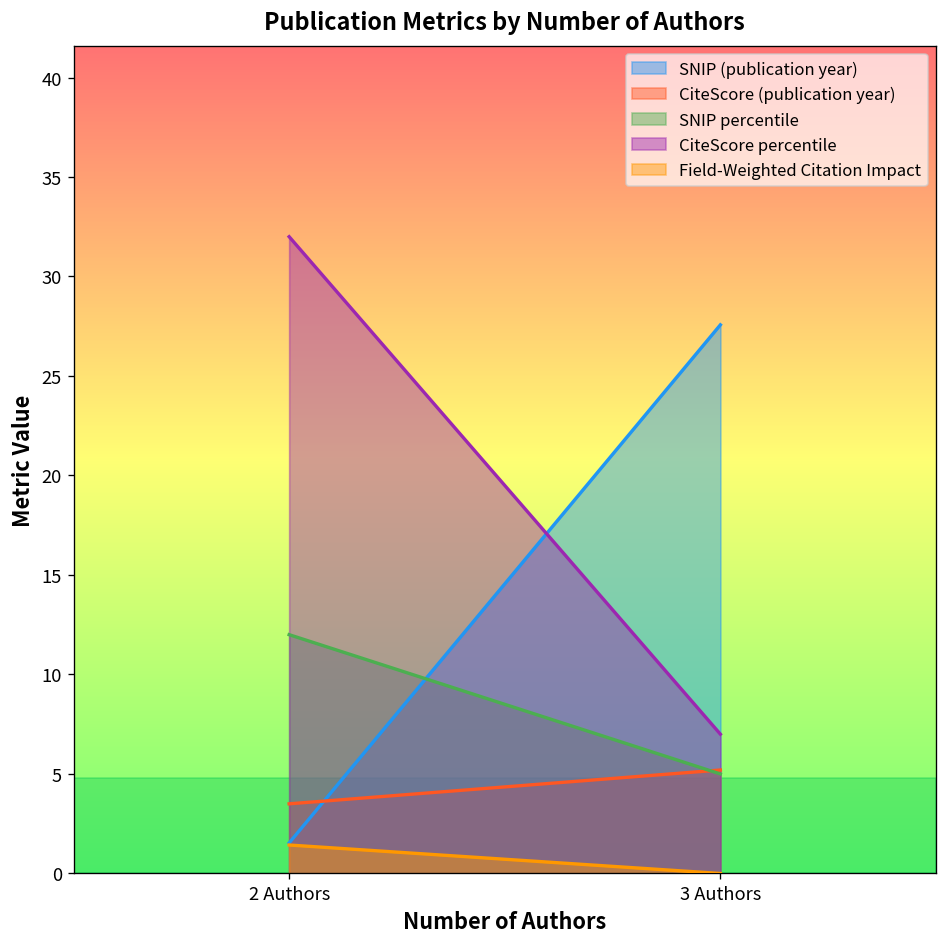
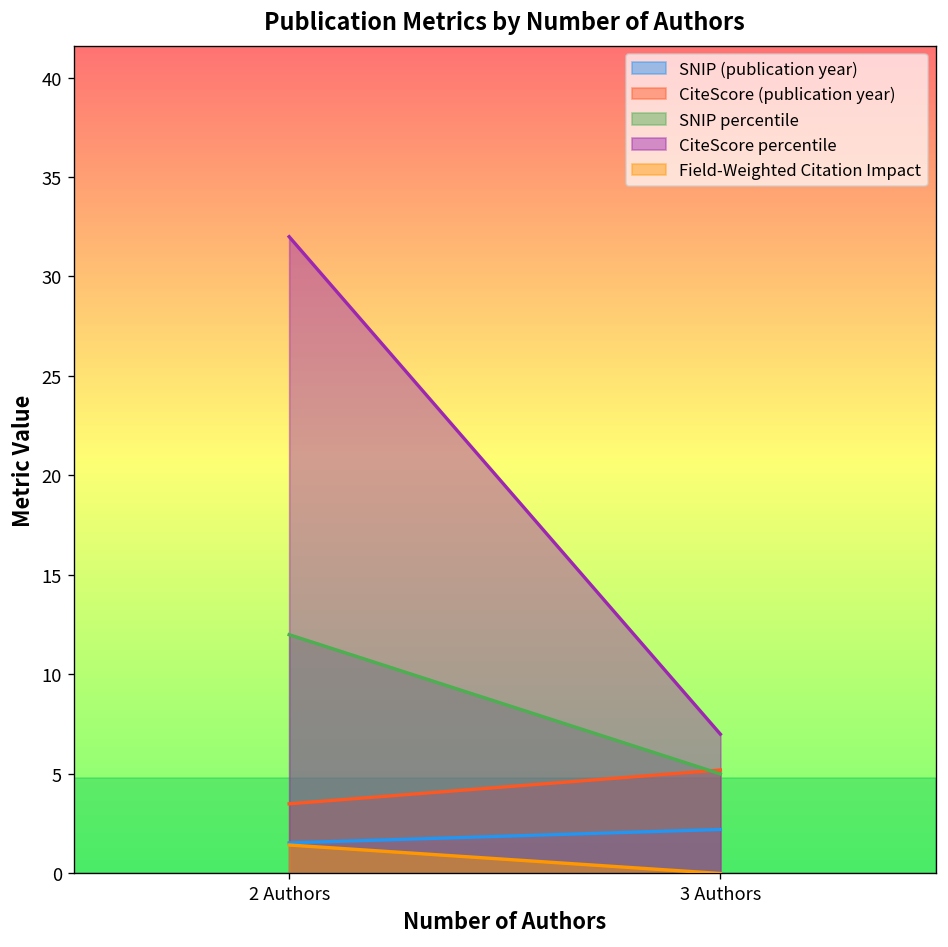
SNIP (publication year), 3 Authors: 27.6 -> 2.2
